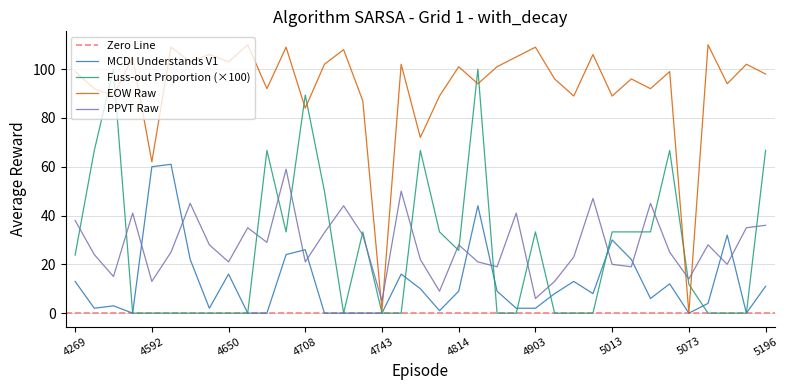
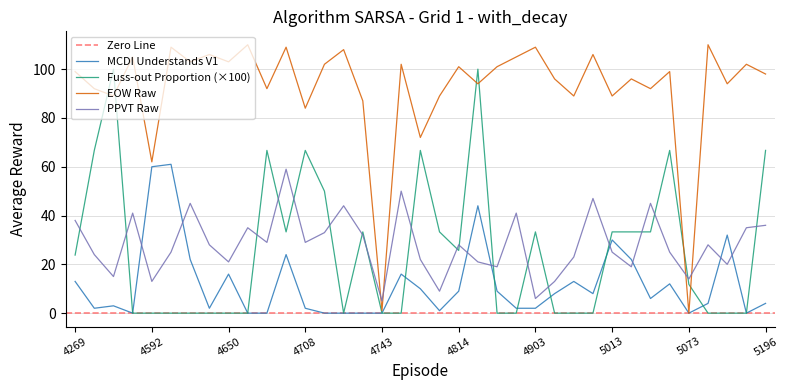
MCDI Understands V1, 4708: 26 -> 2
Fuss-out Proportion (×100), 4708: 89 -> 67
PPVT Raw, 4708: 21 -> 29
PPVT Raw, 5013: 20 -> 25
MCDI Understands V1, 5196: 11 -> 4
